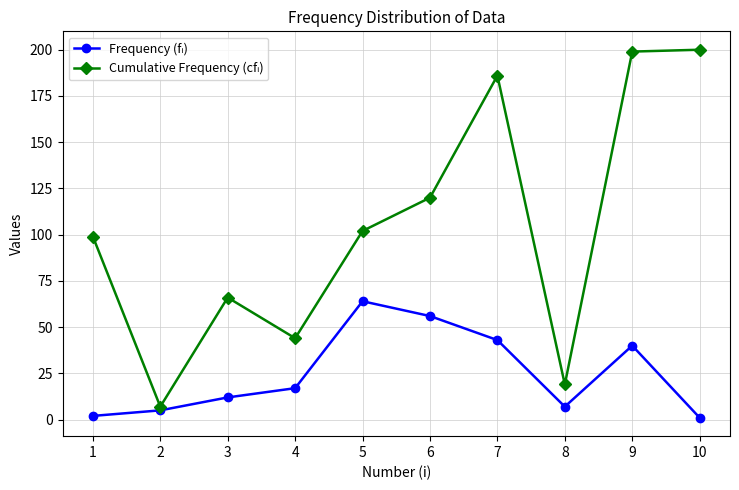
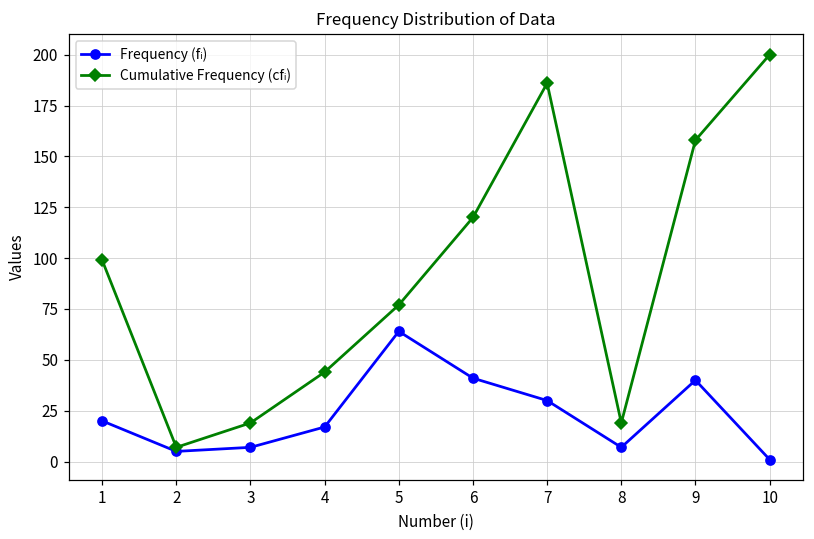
Frequency (fᵢ), 1: 2 -> 20
Frequency (fᵢ), 3: 12 -> 7
Cumulative Frequency (cfᵢ), 3: 66 -> 19
Cumulative Frequency (cfᵢ), 5: 102 -> 77
Frequency (fᵢ), 6: 56 -> 41
Frequency (fᵢ), 7: 43 -> 30
Cumulative Frequency (cfᵢ), 9: 199 -> 158
